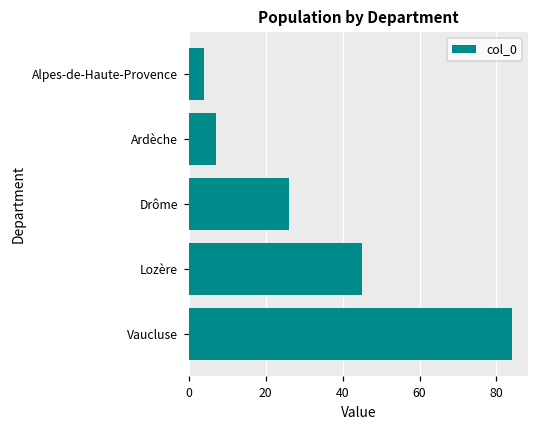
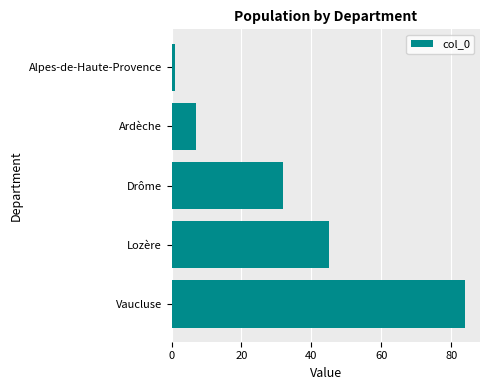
Alpes-de-Haute-Provence: 4 -> 1
Drôme: 26 -> 32
